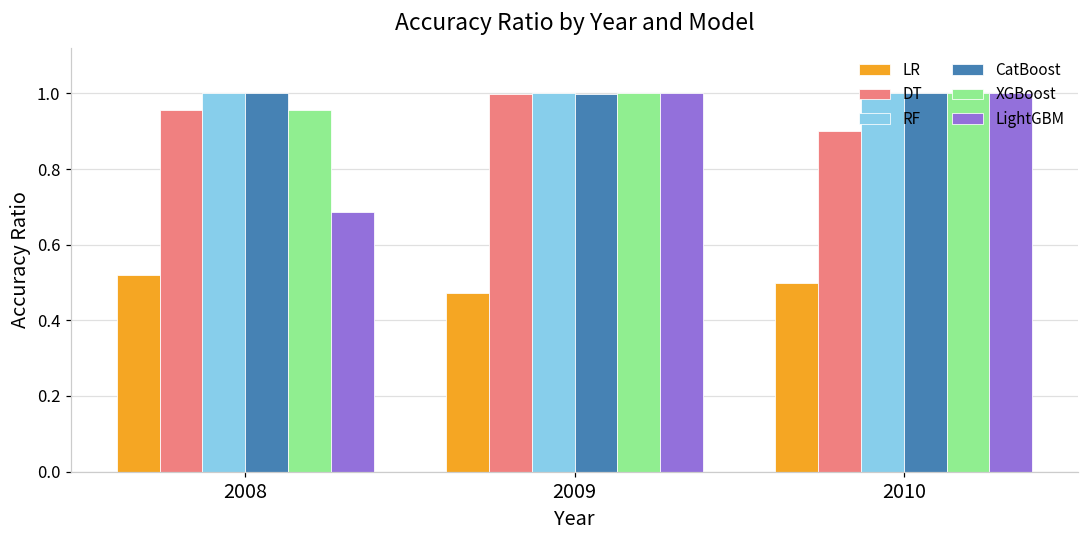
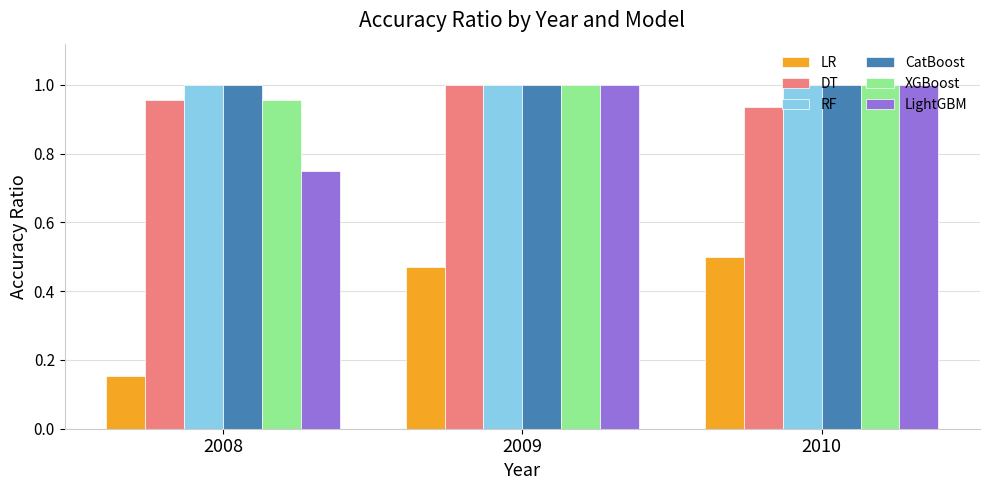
LR, 2008: 0.52 -> 0.15
LightGBM, 2008: 0.69 -> 0.75
DT, 2010: 0.90 -> 0.93
